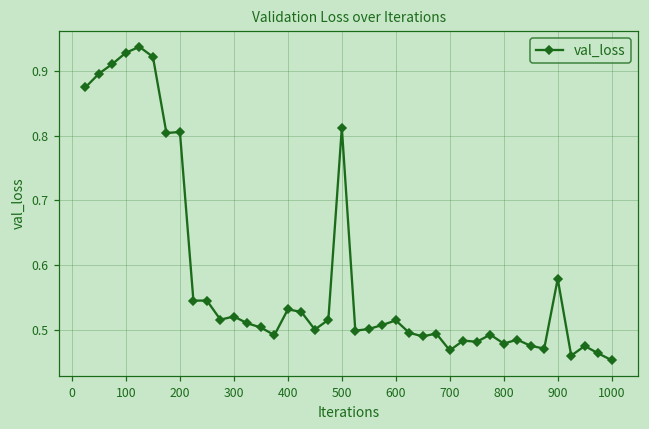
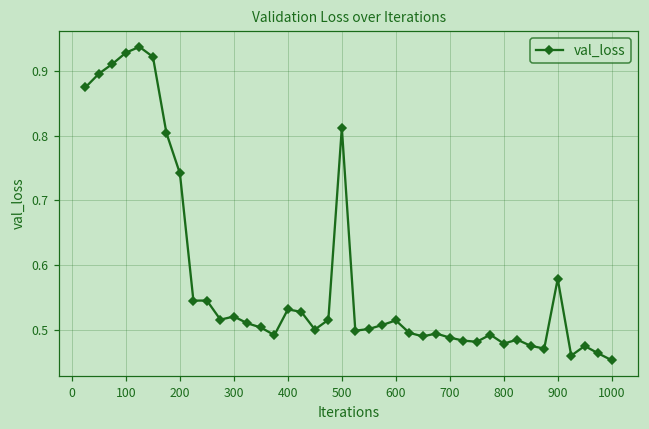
200: 0.81 -> 0.74
700: 0.47 -> 0.49
